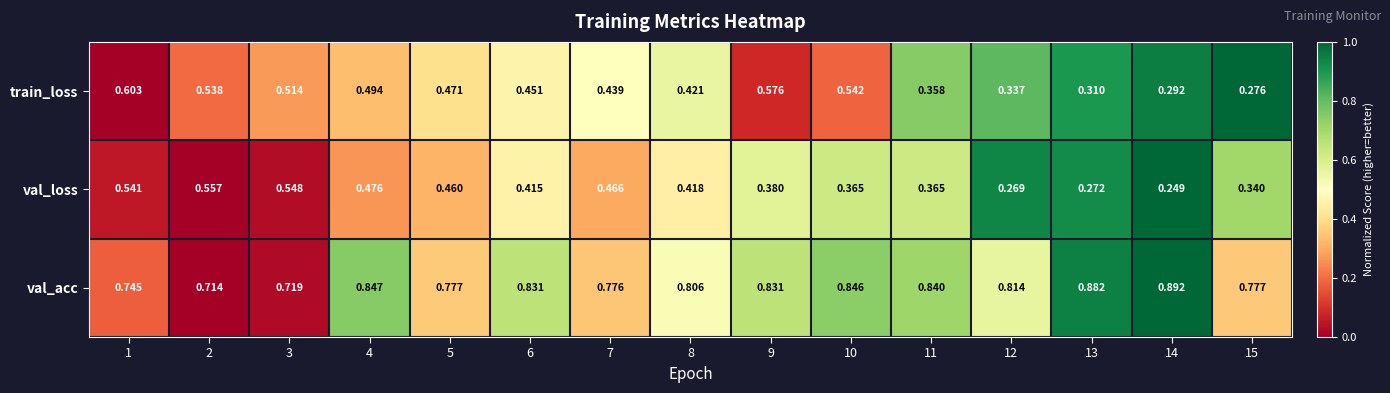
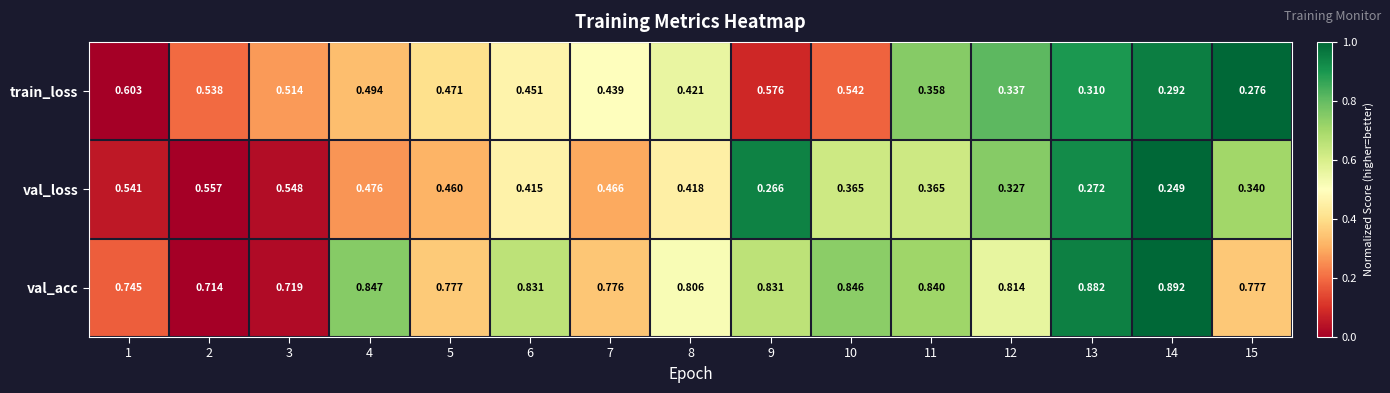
val_loss, 9: 0.380 -> 0.266
val_loss, 12: 0.269 -> 0.327
